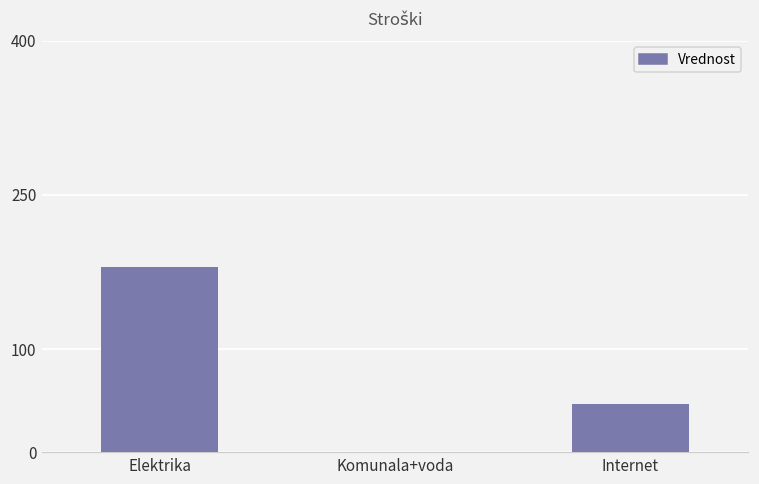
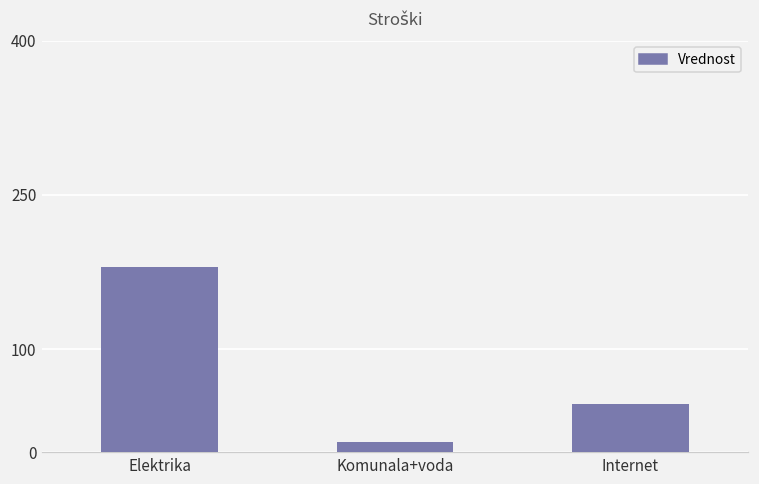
Komunala+voda: 0 -> 10
